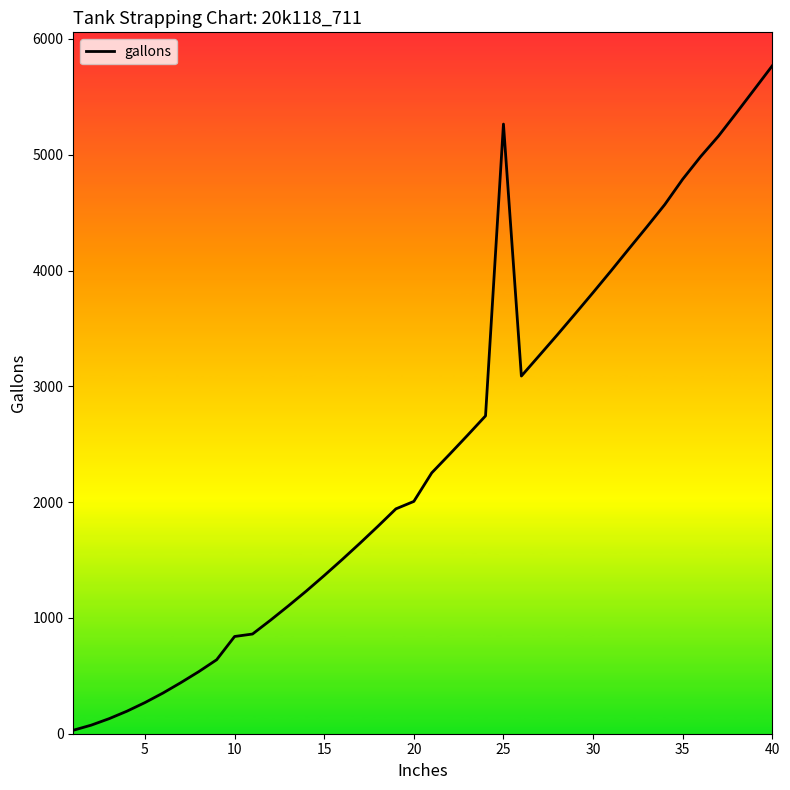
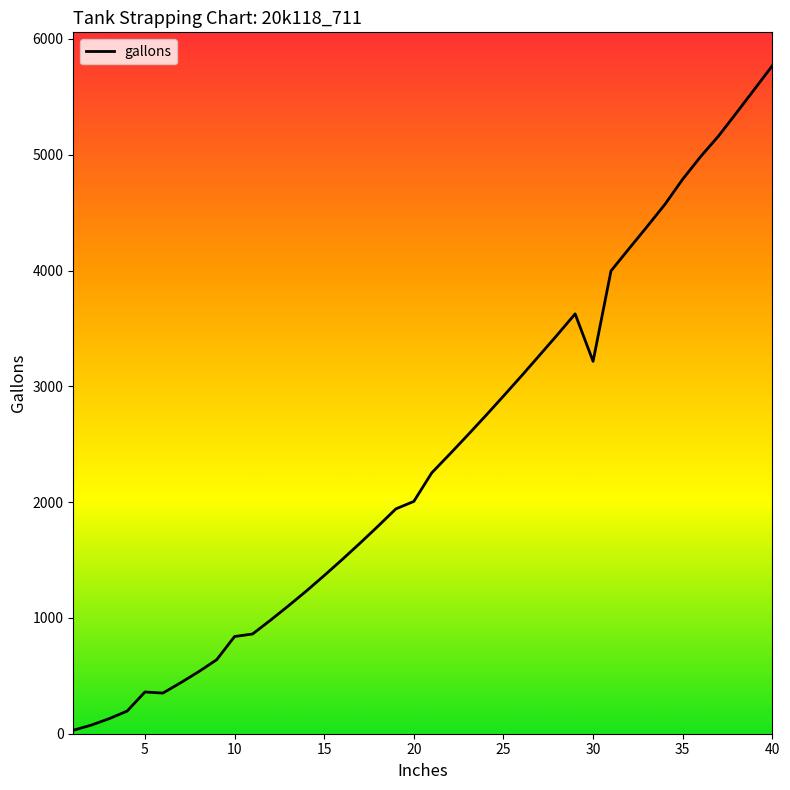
5: 270 -> 360
25: 5270 -> 2920
30: 3810 -> 3220
